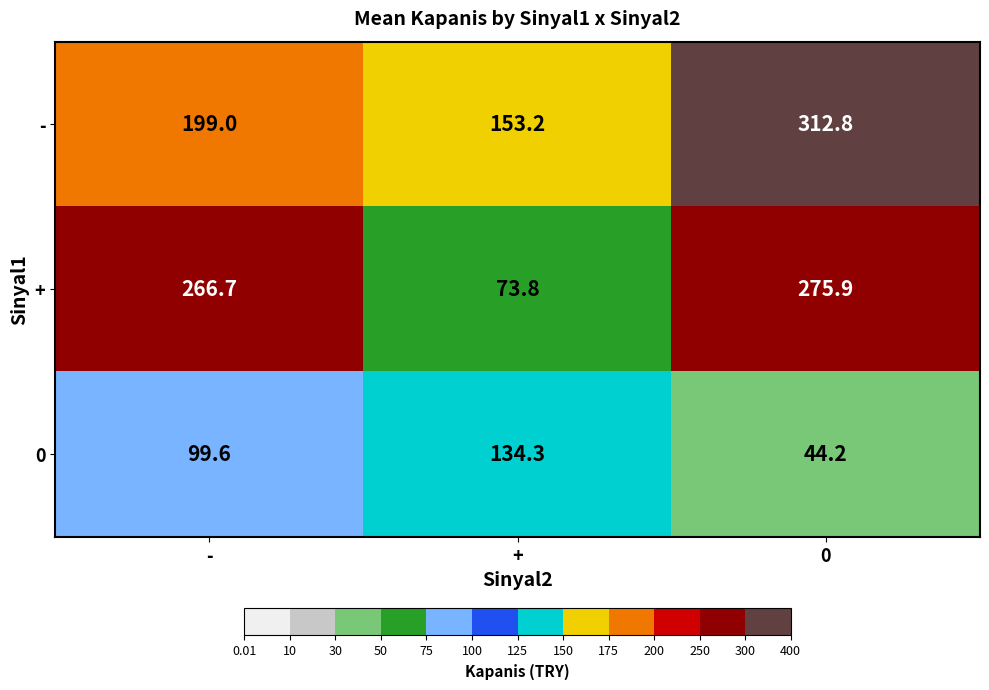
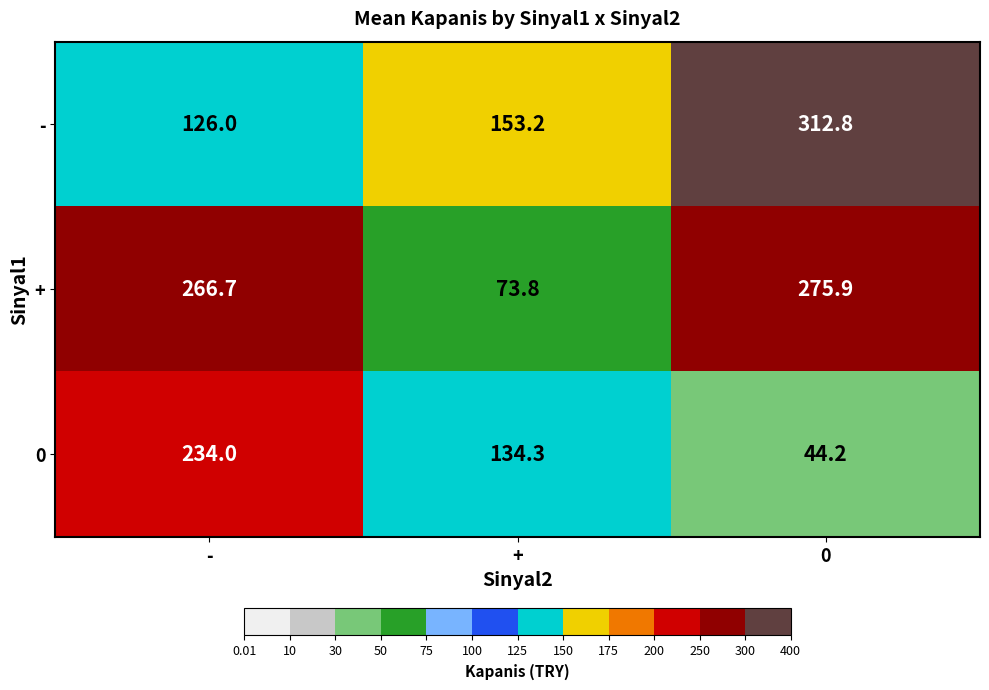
-, -: 199.0 -> 126.0
0, -: 99.6 -> 234.0
